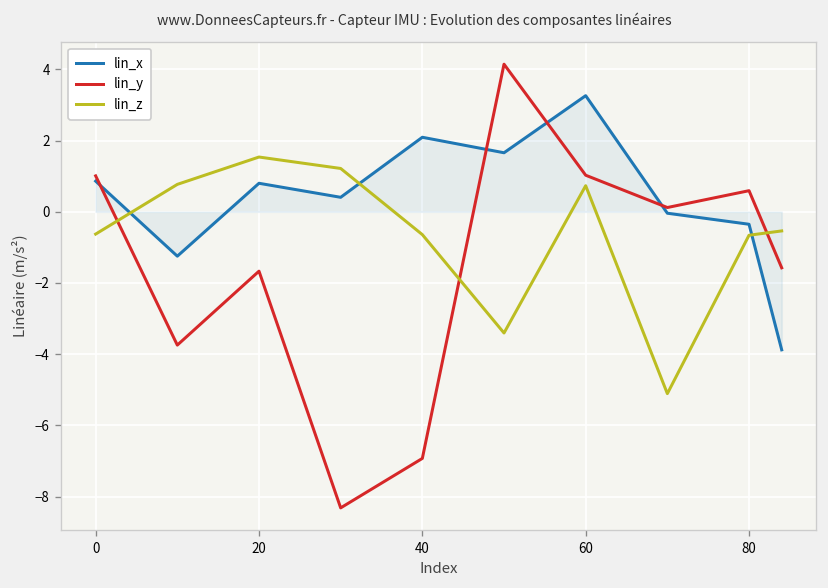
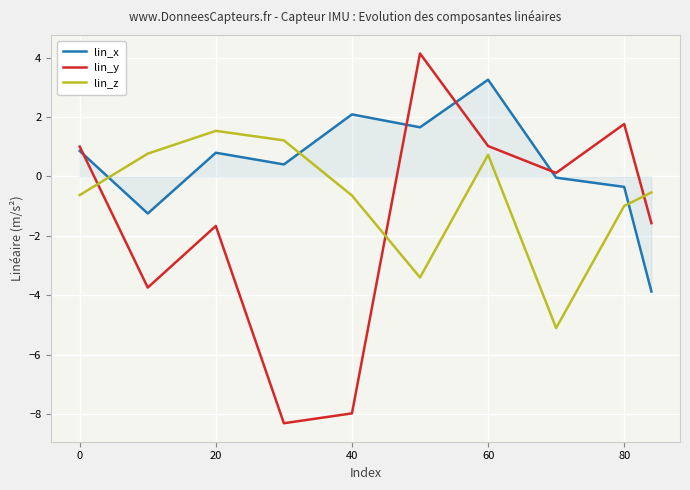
lin_y, 40: -6.9 -> -8.0
lin_y, 80: 0.6 -> 1.8
lin_z, 80: -0.7 -> -1.0
